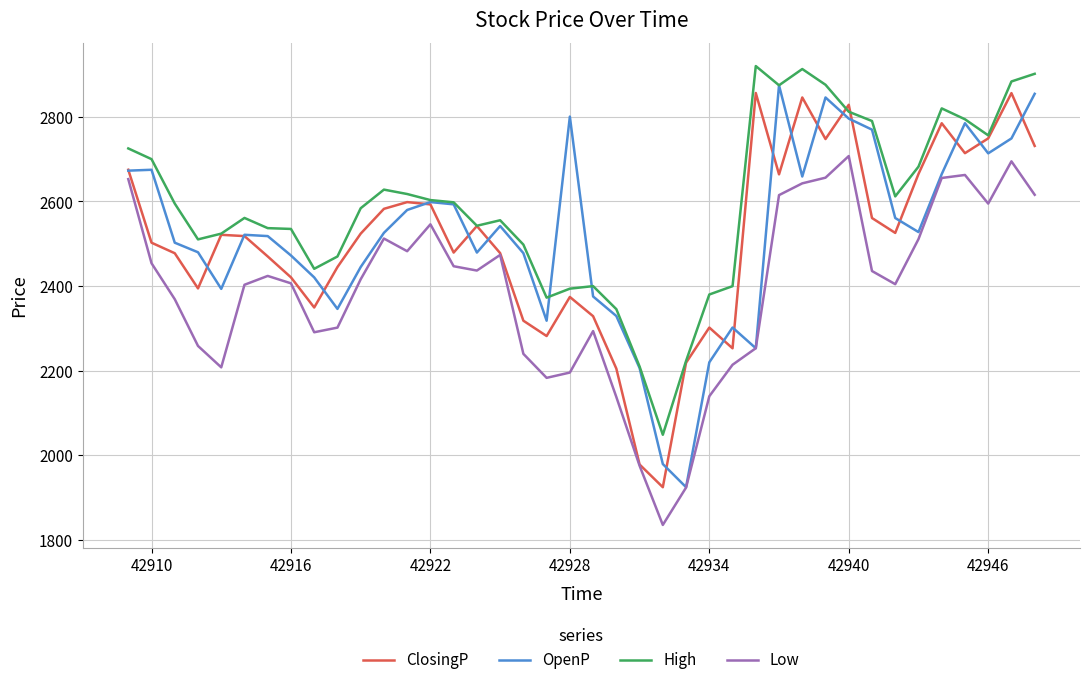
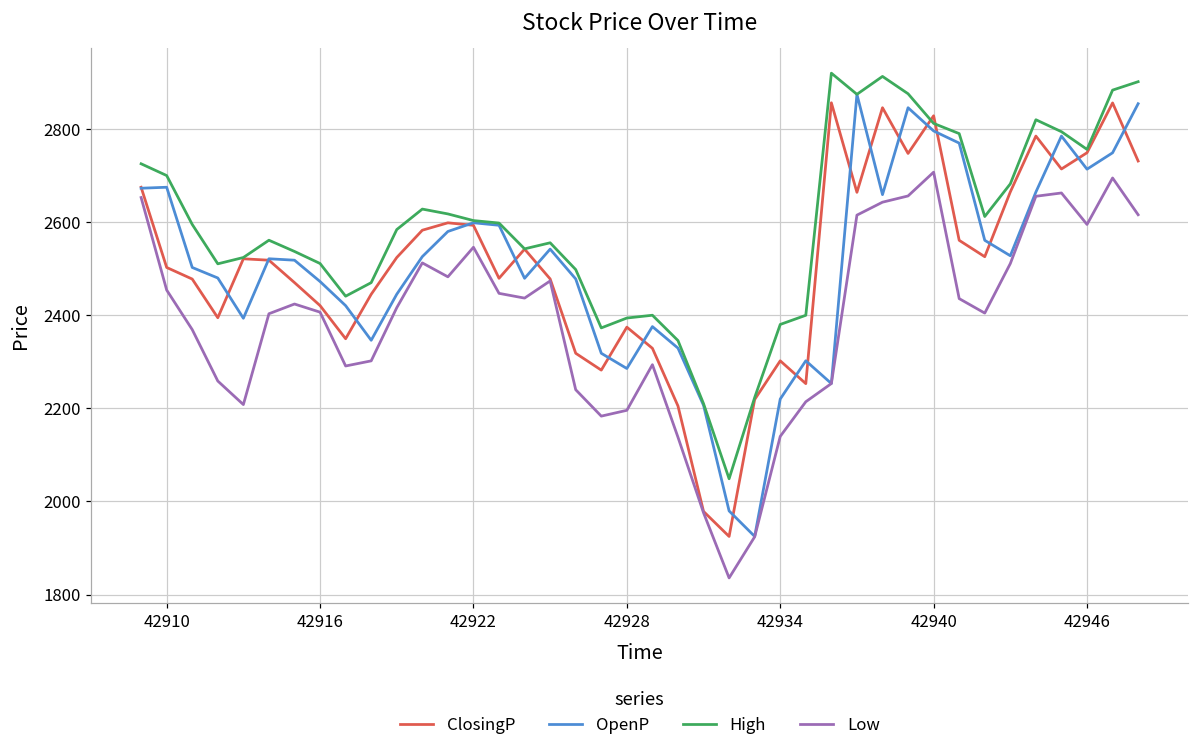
High, 42916: 2540 -> 2510
OpenP, 42928: 2800 -> 2290
